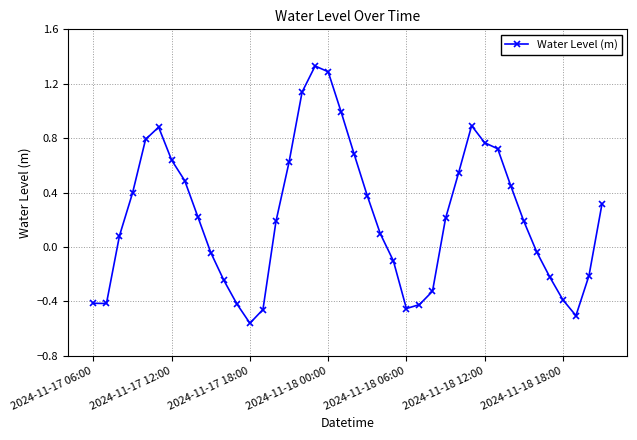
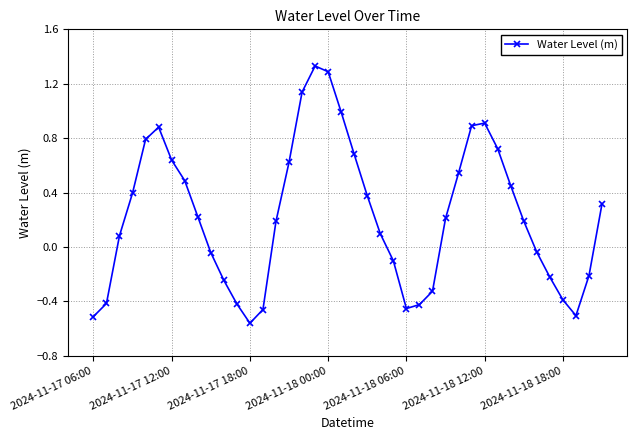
2024-11-17 06:00: -0.41 -> -0.51
2024-11-18 12:00: 0.77 -> 0.91
